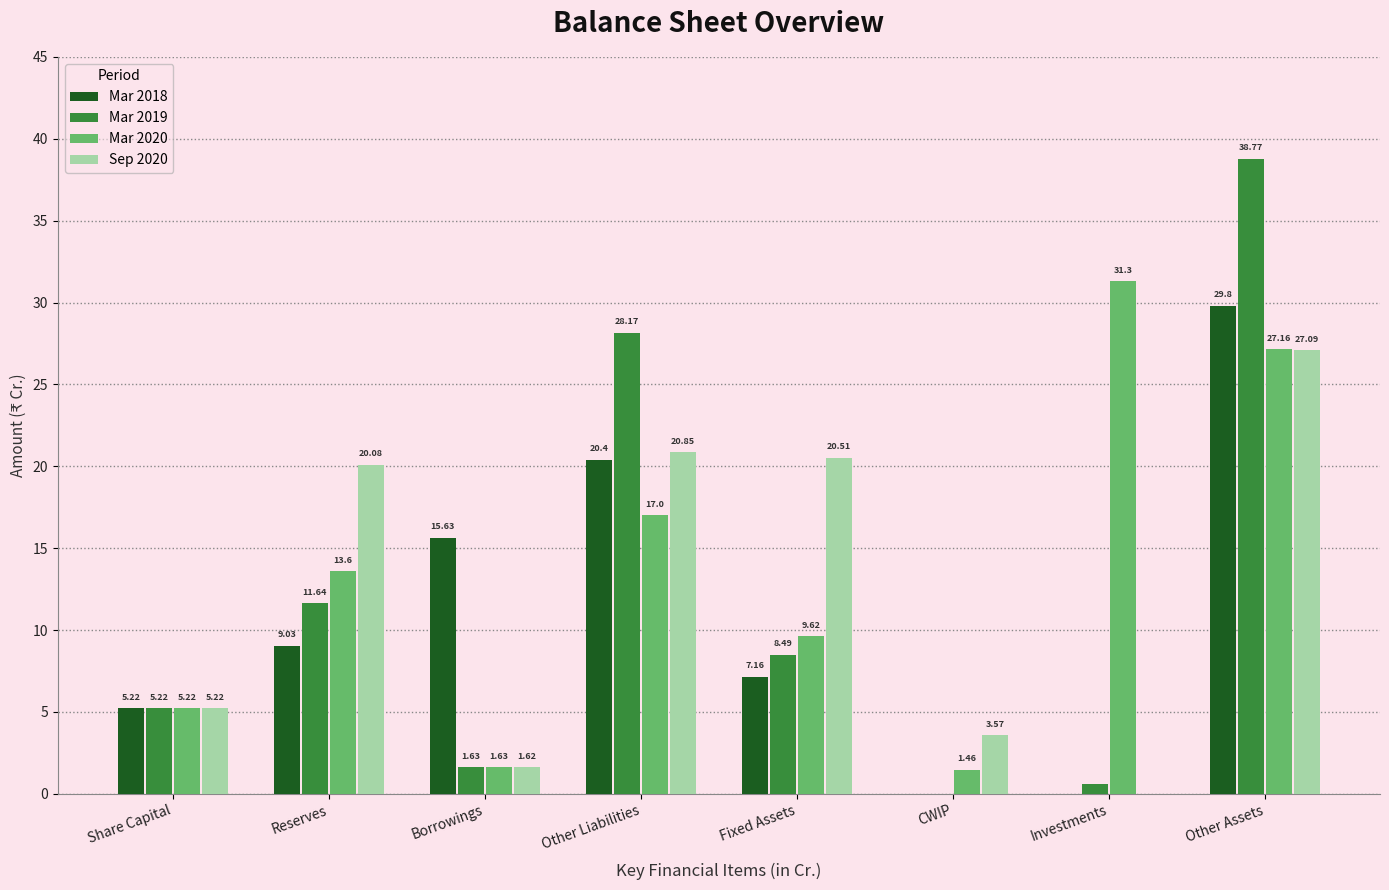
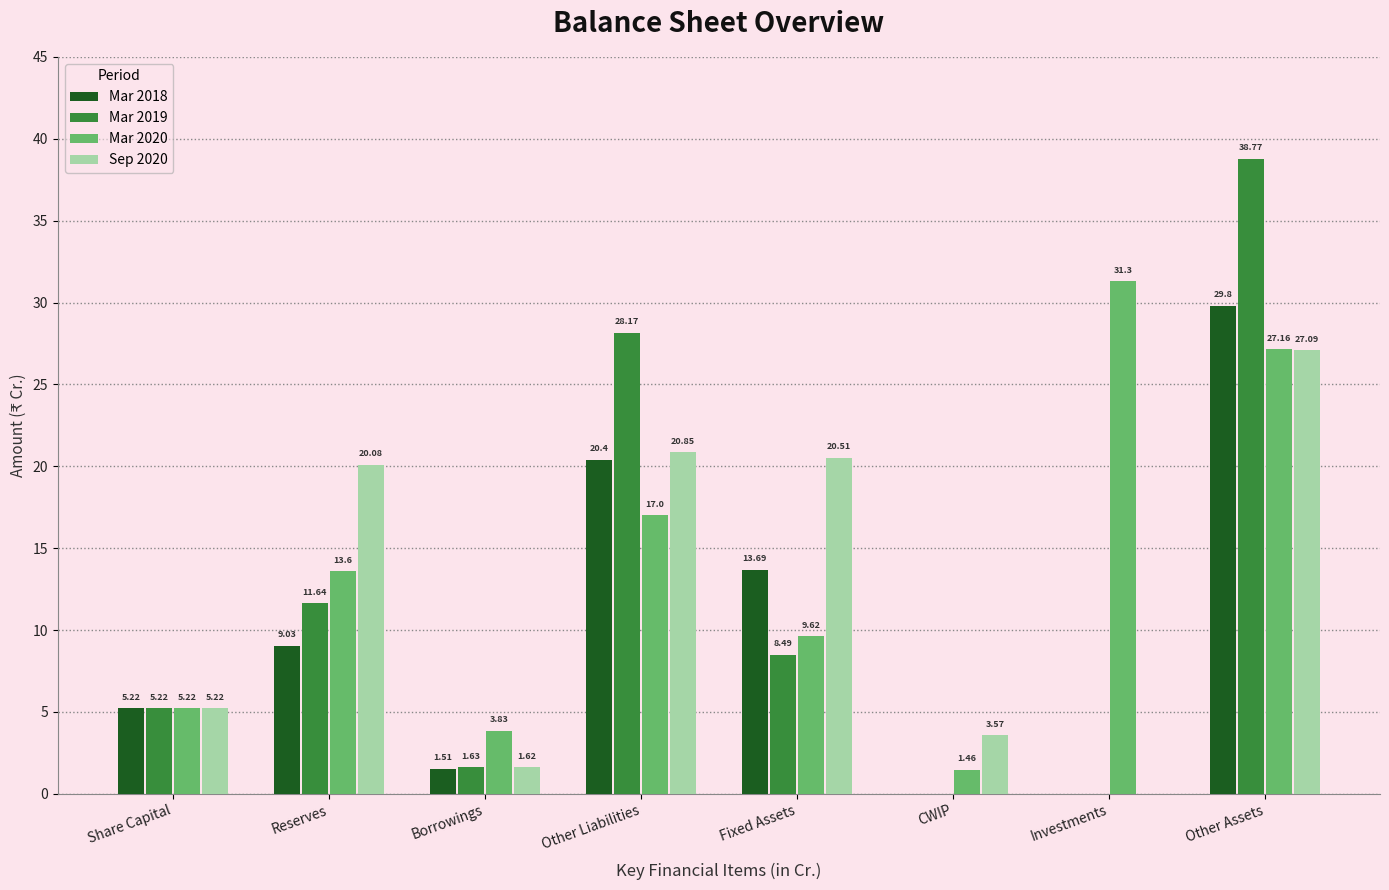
Mar 2018, Borrowings: 15.63 -> 1.51
Mar 2020, Borrowings: 1.63 -> 3.83
Mar 2018, Fixed Assets: 7.16 -> 13.69
Mar 2019, Investments: 0.6 -> 0.0
